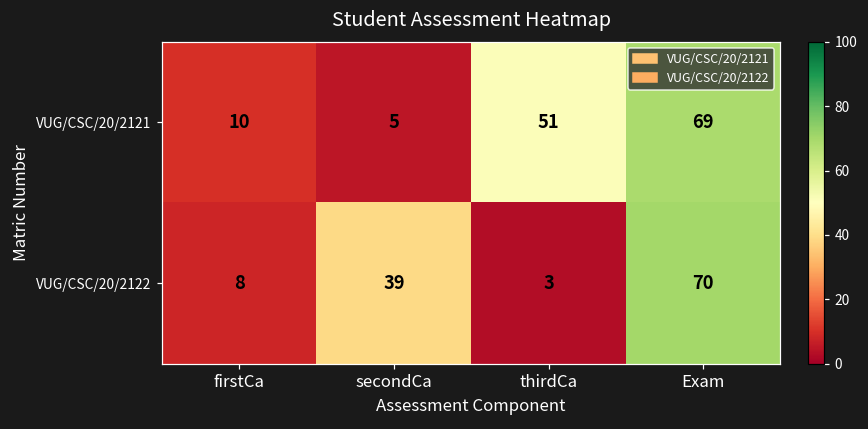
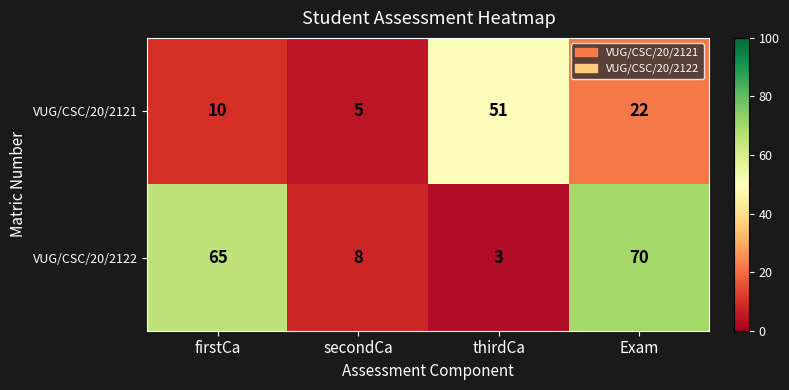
VUG/CSC/20/2121, Exam: 69 -> 22
VUG/CSC/20/2122, firstCa: 8 -> 65
VUG/CSC/20/2122, secondCa: 39 -> 8
